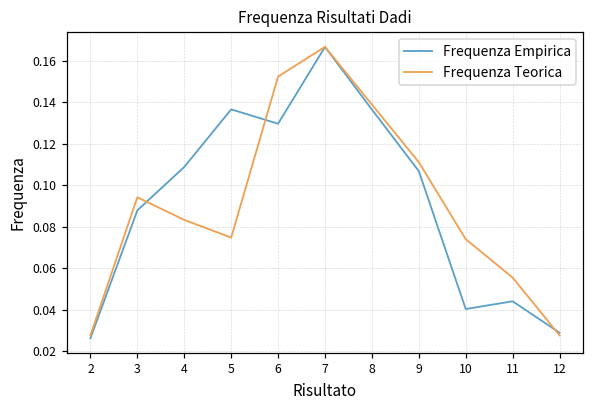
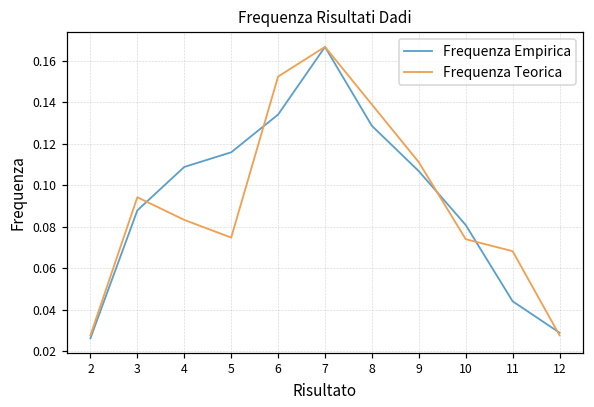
Frequenza Empirica, 5: 0.137 -> 0.116
Frequenza Empirica, 6: 0.130 -> 0.134
Frequenza Empirica, 8: 0.136 -> 0.129
Frequenza Empirica, 10: 0.040 -> 0.081
Frequenza Teorica, 11: 0.056 -> 0.068
